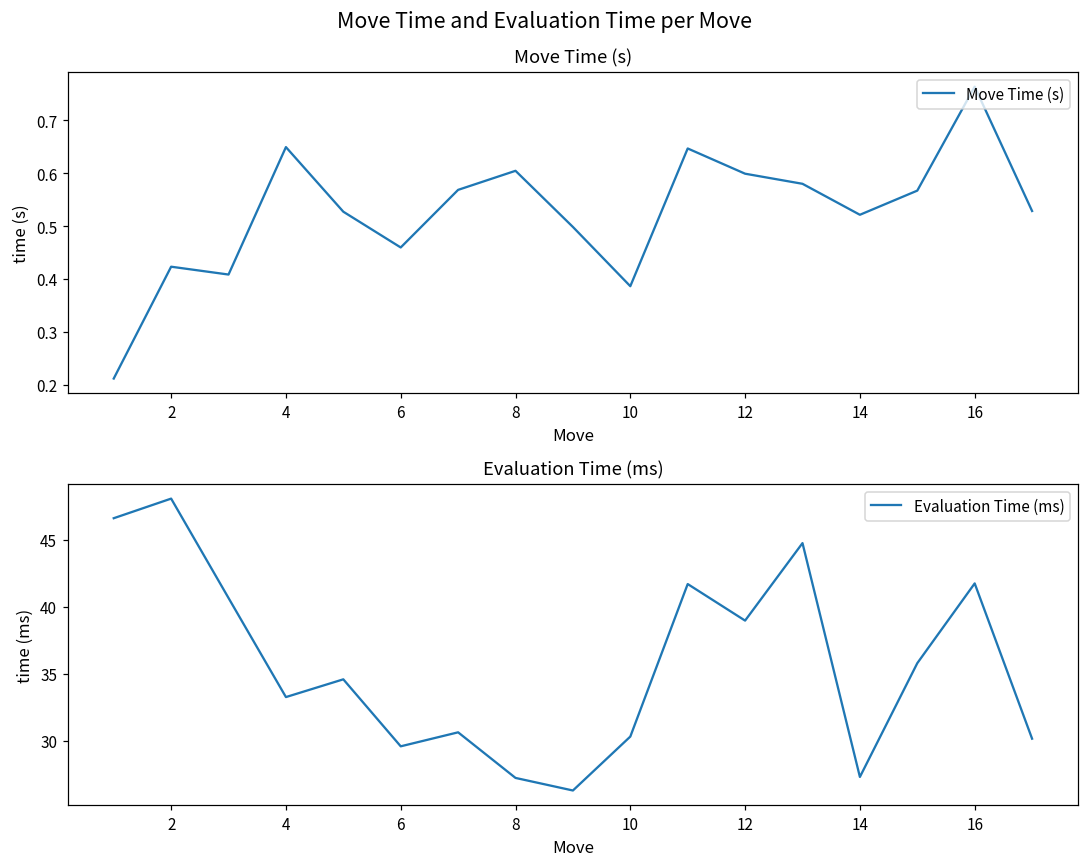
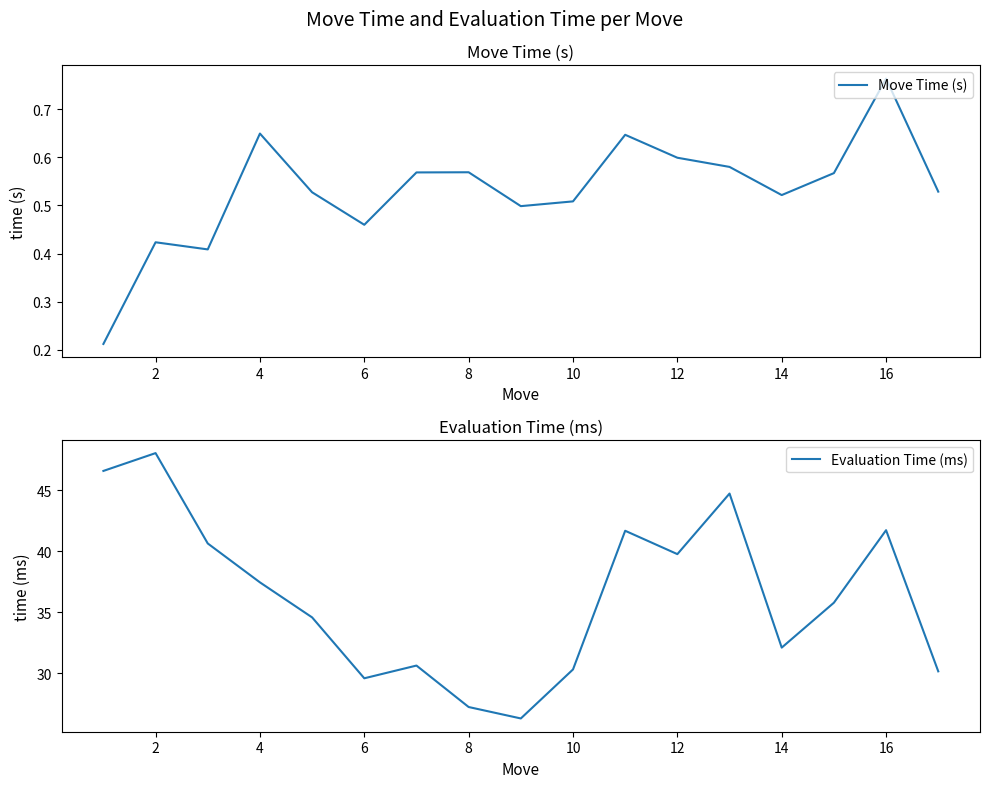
Move Time (s), 8: 0.60 -> 0.57
Move Time (s), 10: 0.39 -> 0.51
Evaluation Time (ms), 4: 33.3 -> 37.5
Evaluation Time (ms), 12: 39.0 -> 39.8
Evaluation Time (ms), 14: 27.3 -> 32.1
